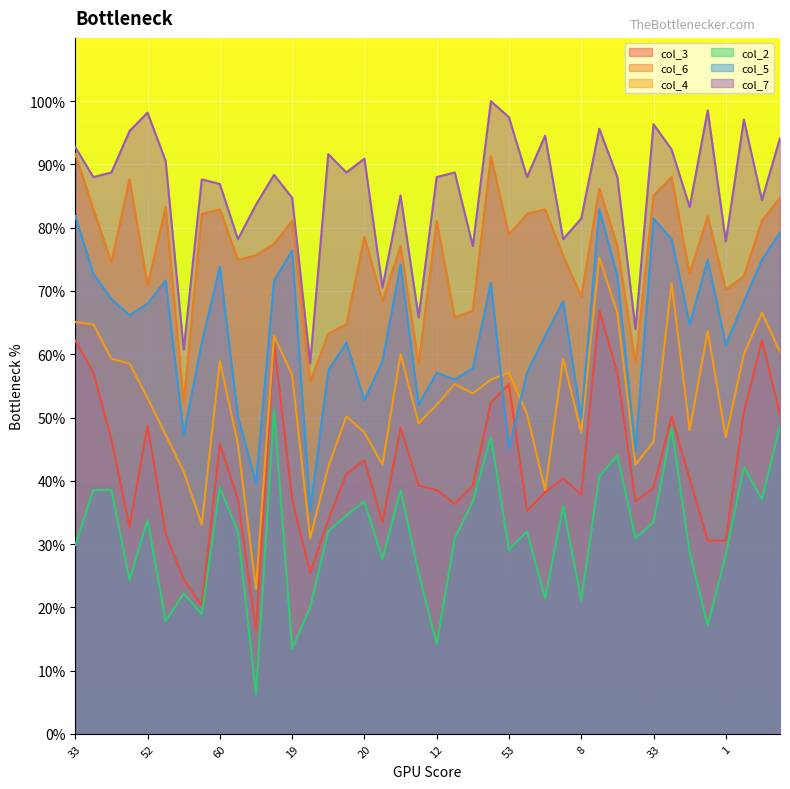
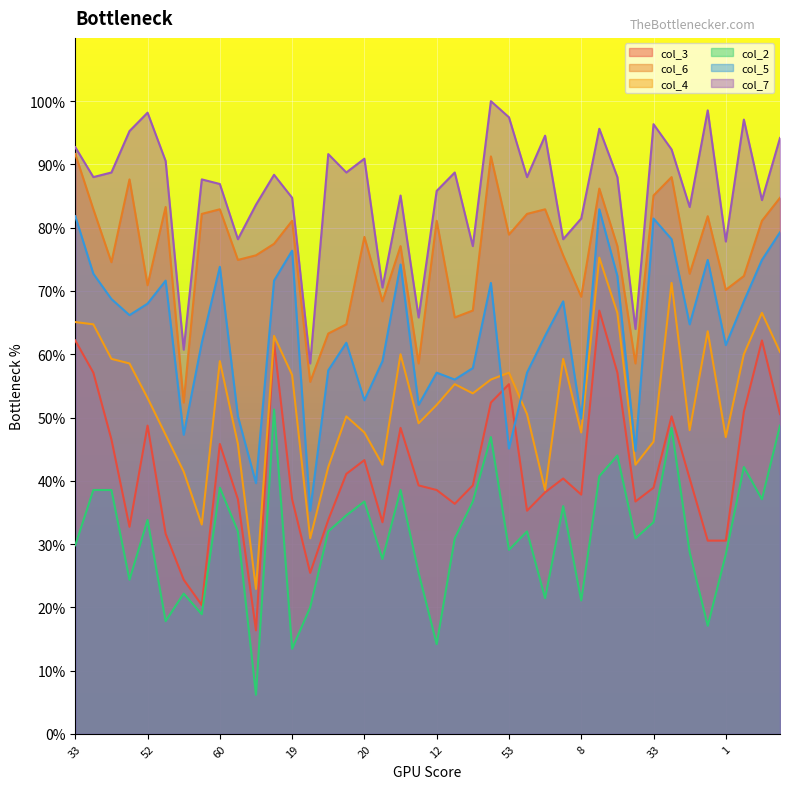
col_7, 12: 88% -> 86%
